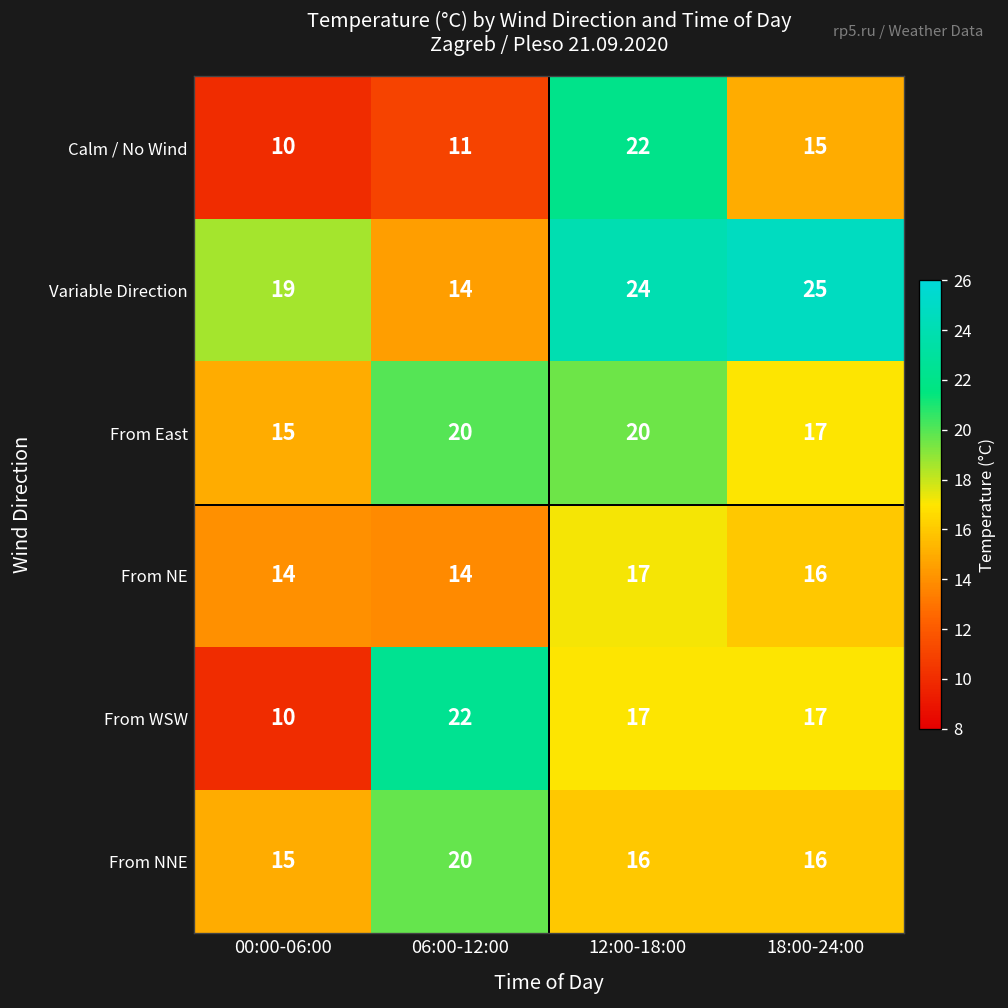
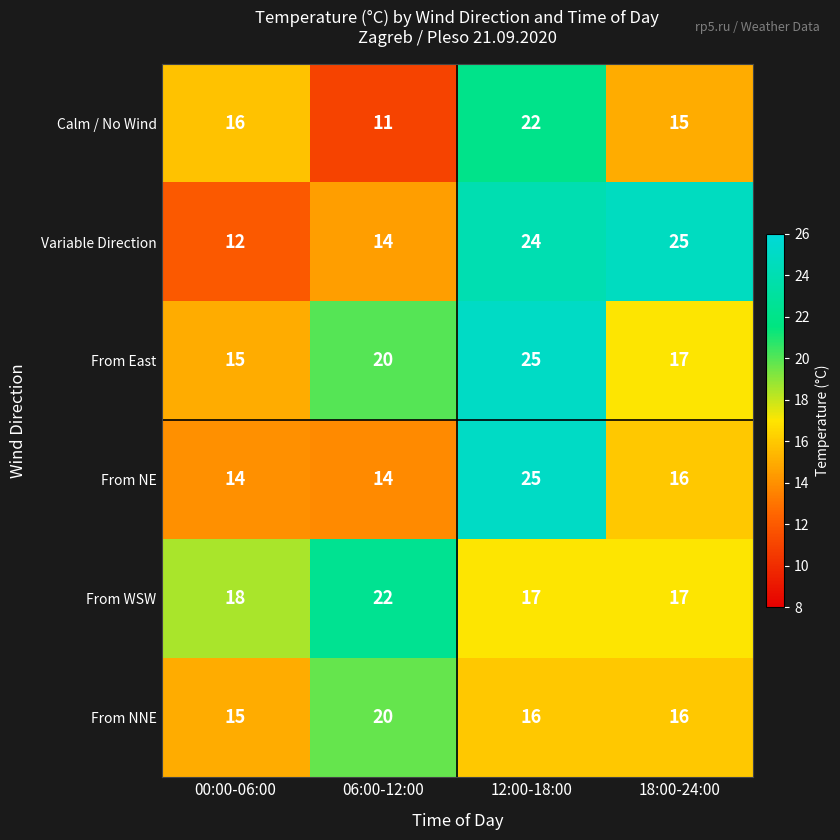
Calm / No Wind, 00:00-06:00: 10 -> 16
Variable Direction, 00:00-06:00: 19 -> 12
From East, 12:00-18:00: 20 -> 25
From NE, 12:00-18:00: 17 -> 25
From WSW, 00:00-06:00: 10 -> 18
